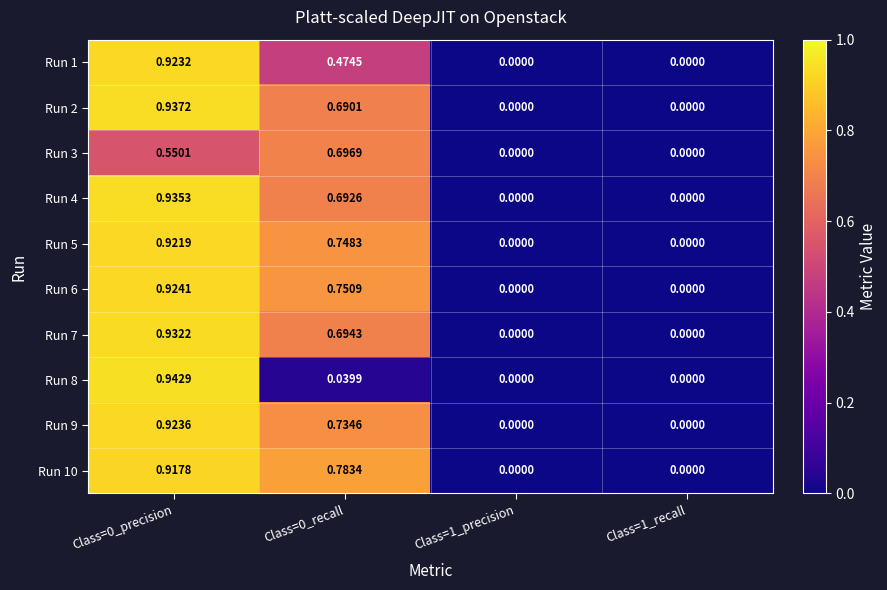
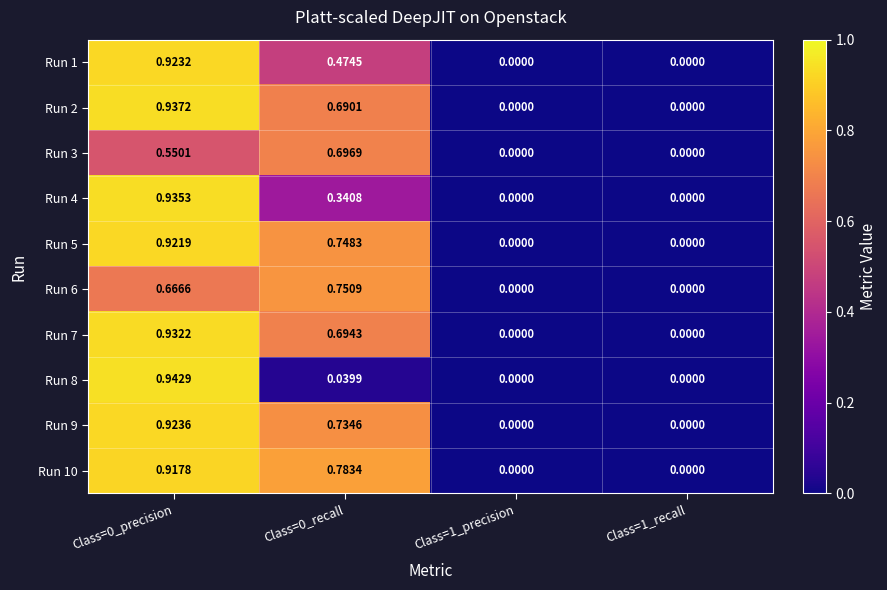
Run 4, Class=0_recall: 0.6926 -> 0.3408
Run 6, Class=0_precision: 0.9241 -> 0.6666
